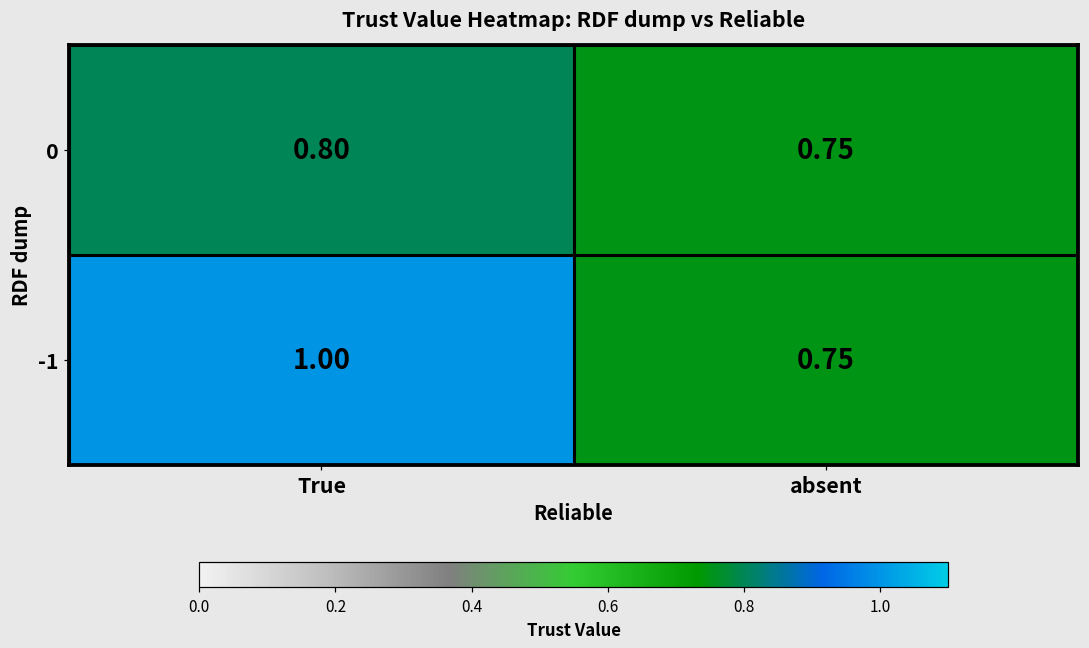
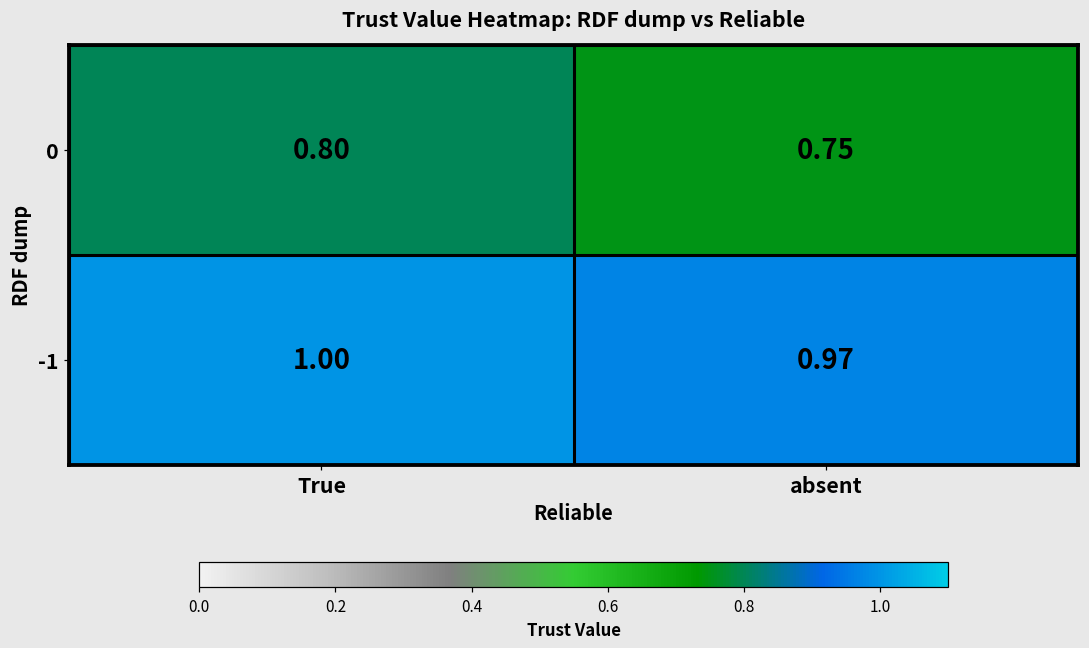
-1, absent: 0.75 -> 0.97
